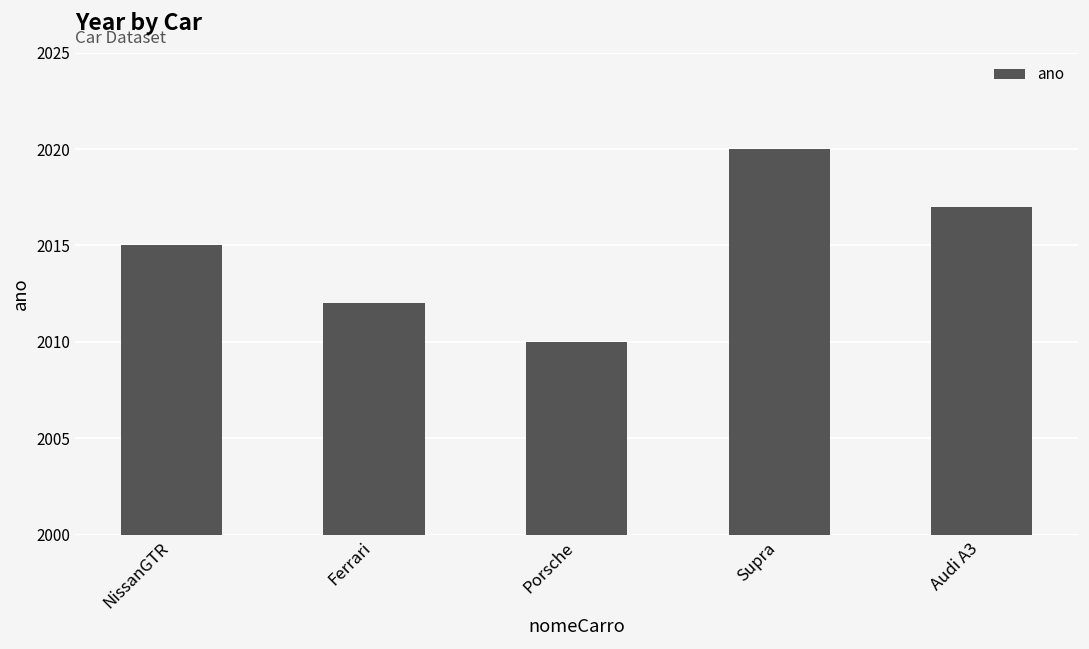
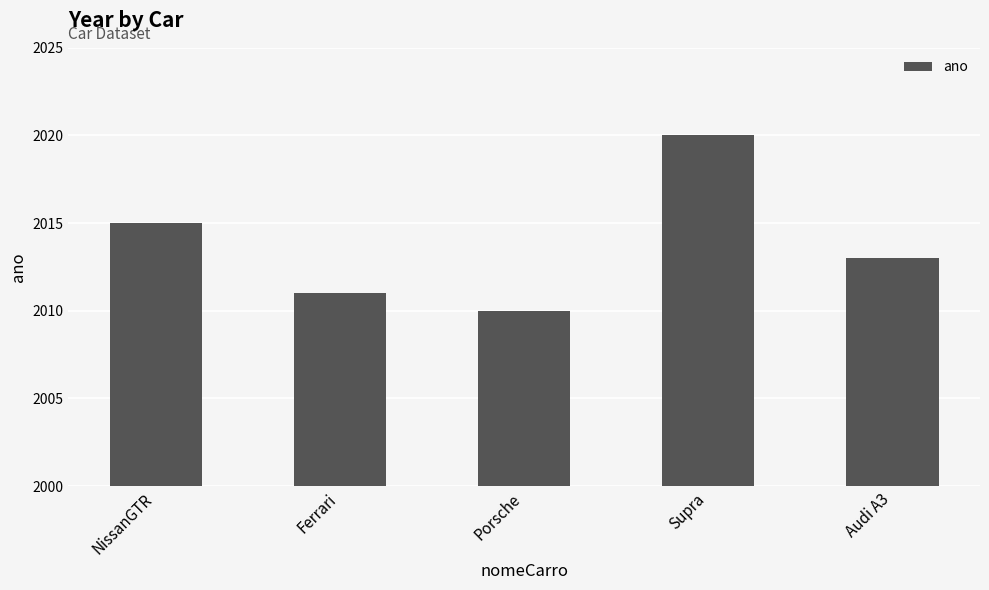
Ferrari: 2012 -> 2011
Audi A3: 2017 -> 2013
